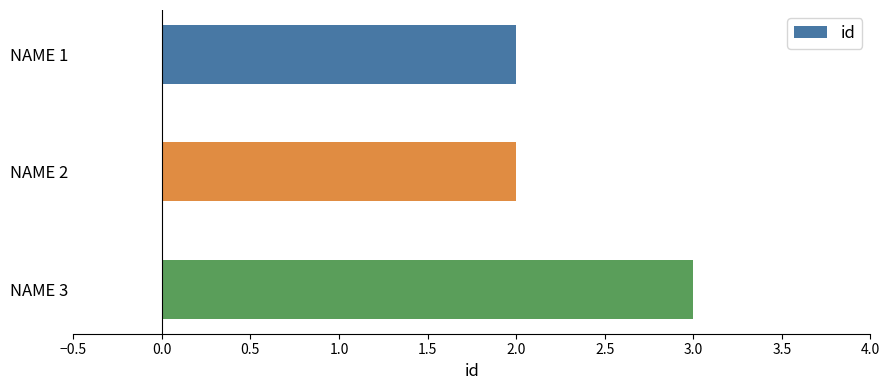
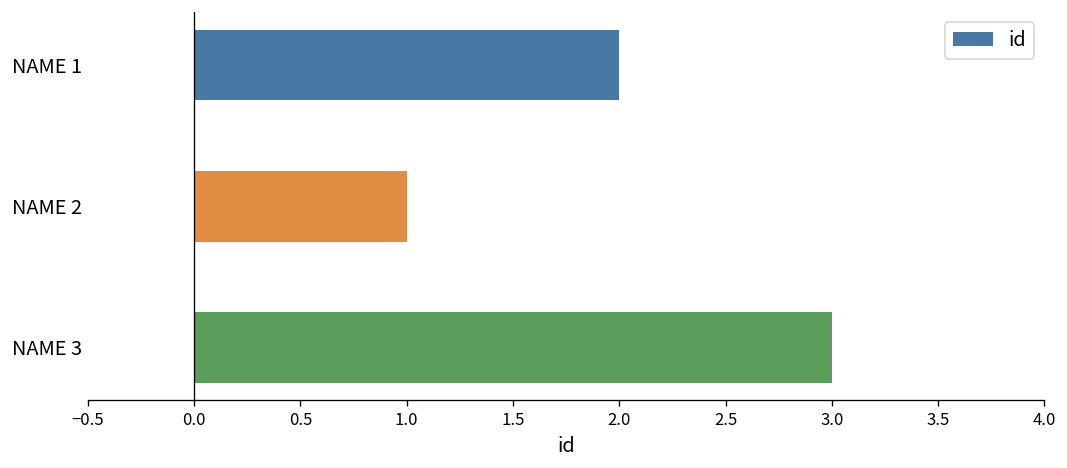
NAME 2: 2 -> 1
